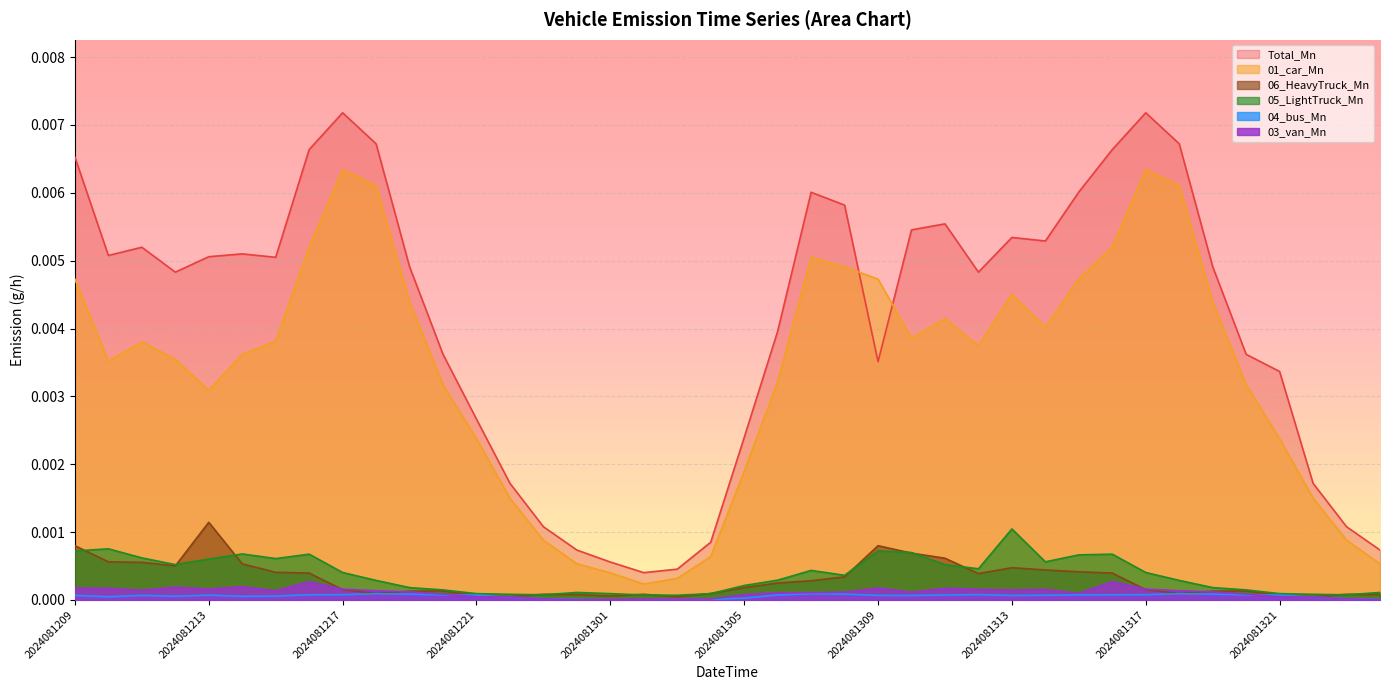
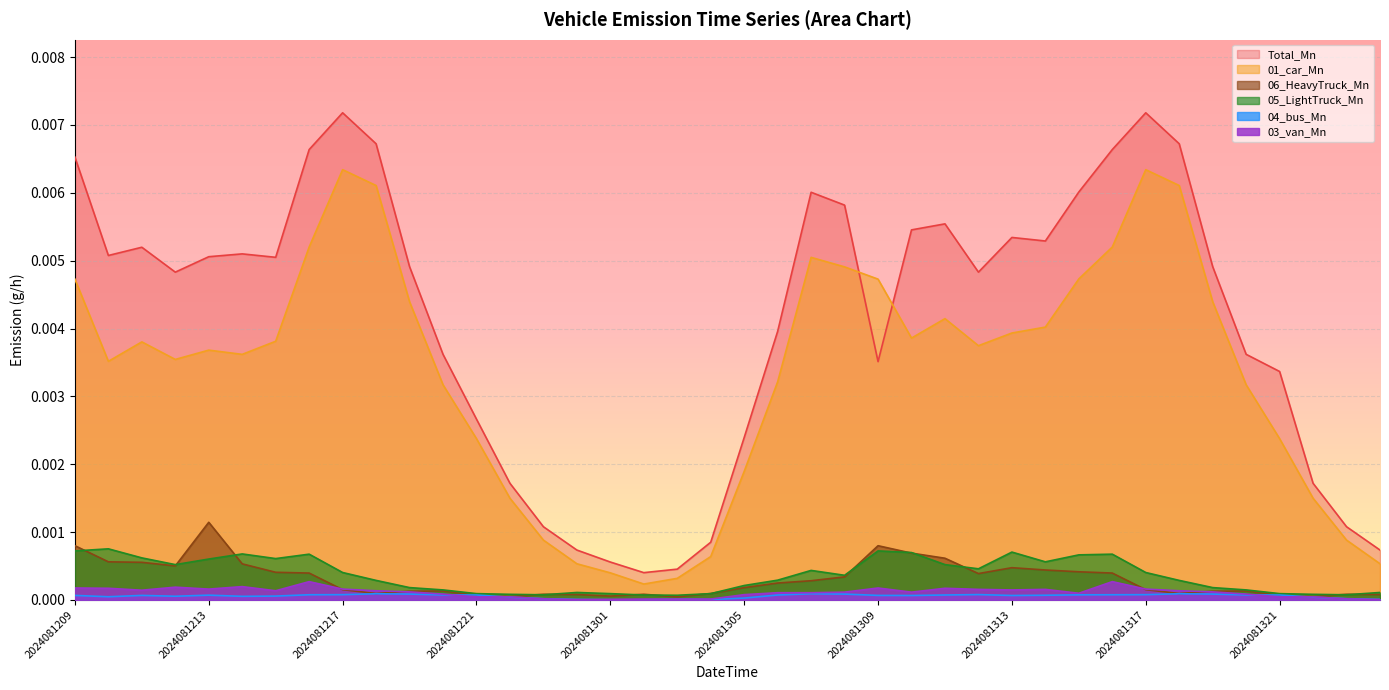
01_car_Mn, 2024081213: 0.0031 -> 0.0037
01_car_Mn, 2024081313: 0.0045 -> 0.0039
05_LightTruck_Mn, 2024081313: 0.0010 -> 0.0007
